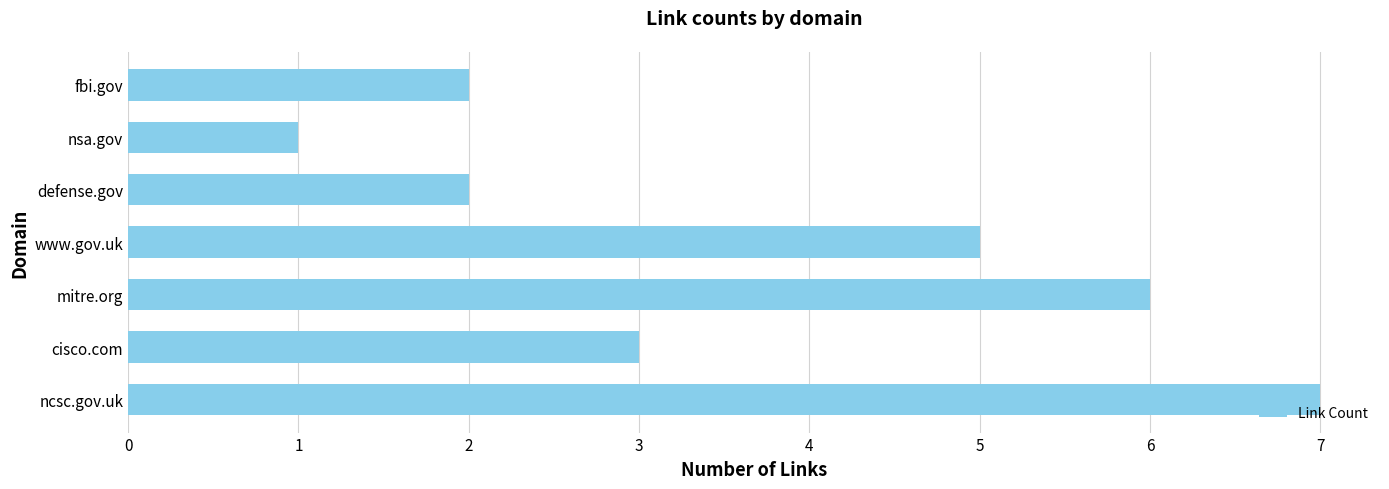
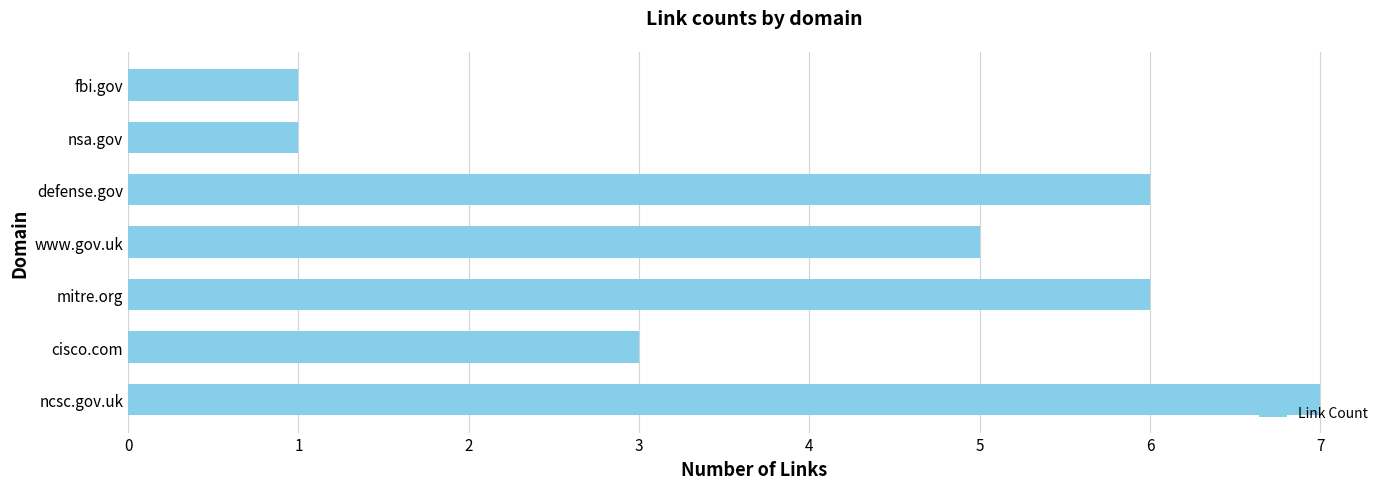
fbi.gov: 2 -> 1
defense.gov: 2 -> 6
